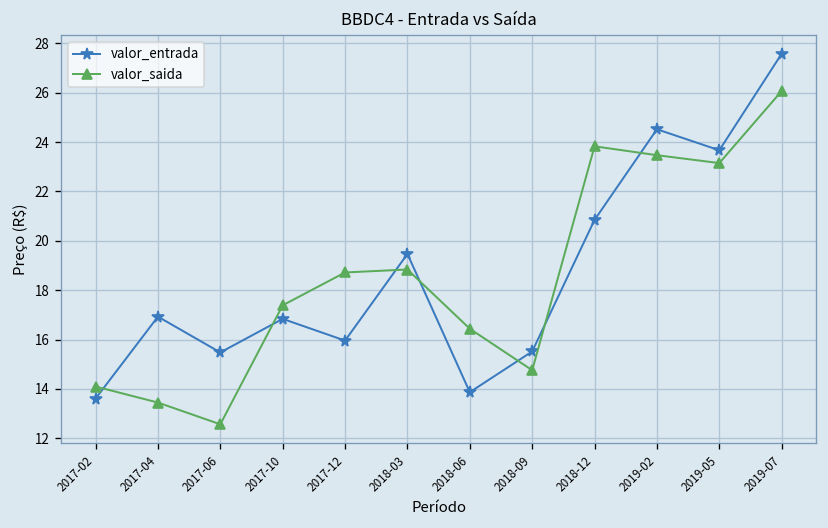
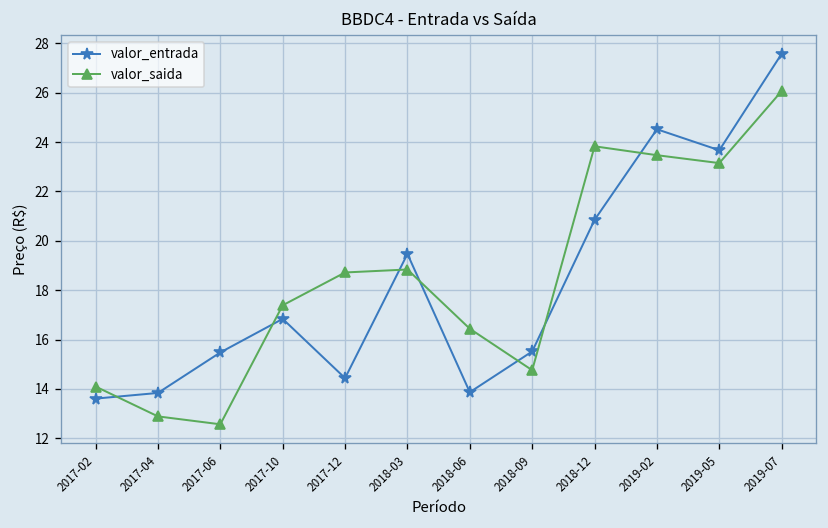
valor_entrada, 2017-04: 16.9 -> 13.8
valor_saida, 2017-04: 13.5 -> 12.9
valor_entrada, 2017-12: 16.0 -> 14.4
